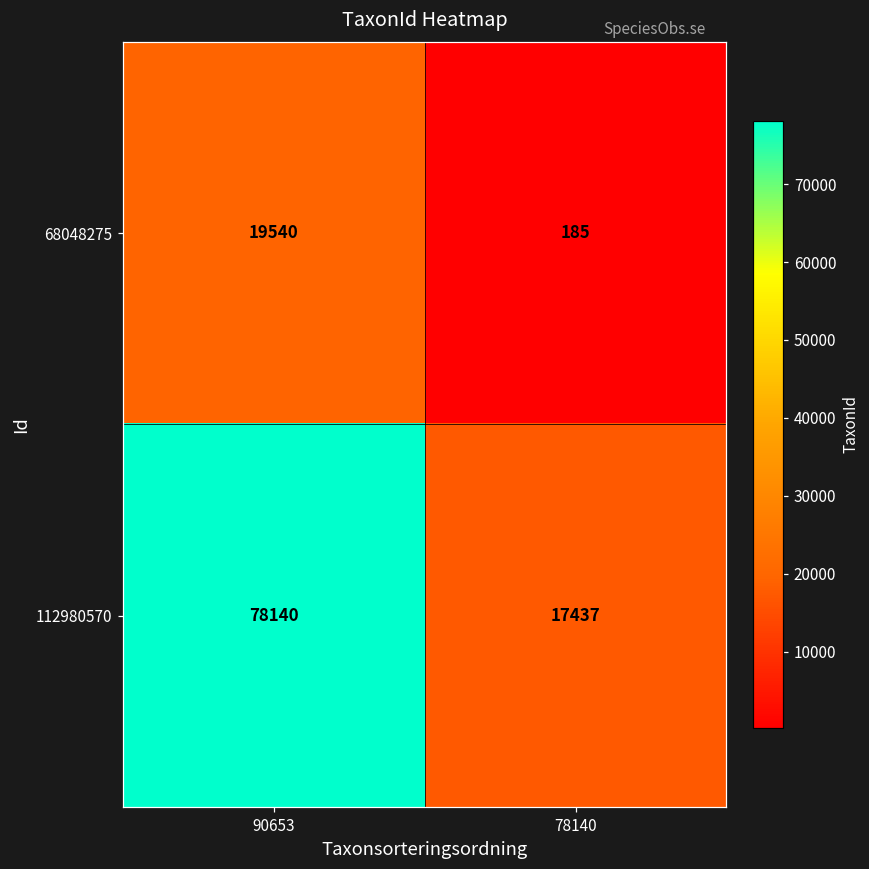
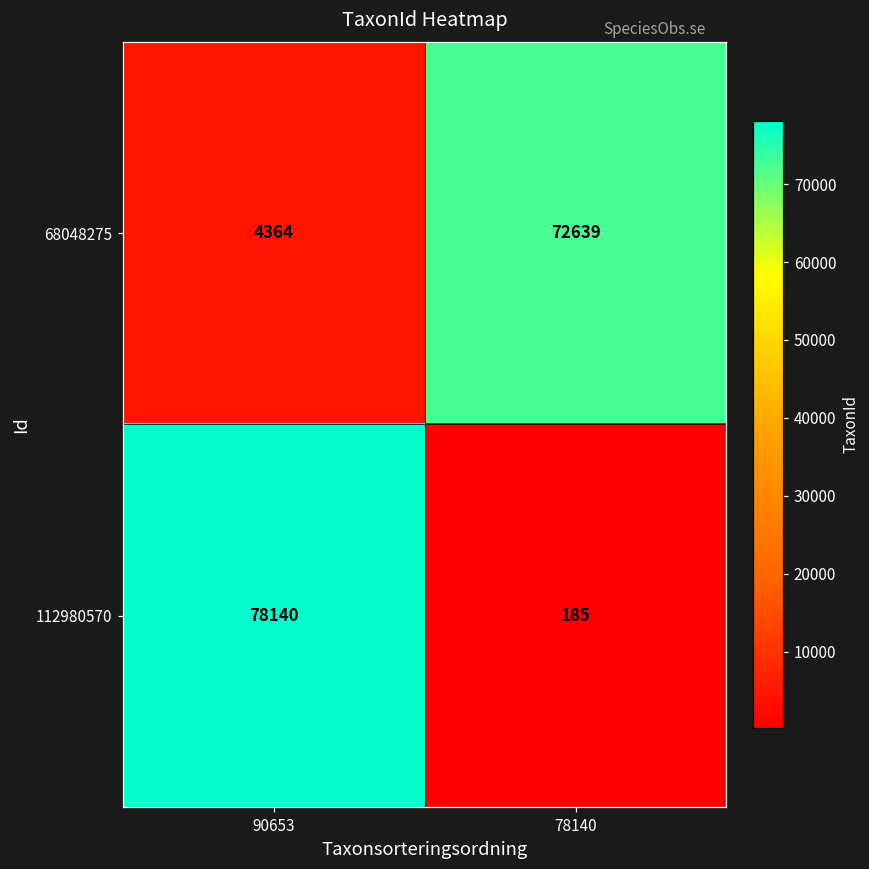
68048275, 90653: 19540 -> 4364
68048275, 78140: 185 -> 72639
112980570, 78140: 17437 -> 185
